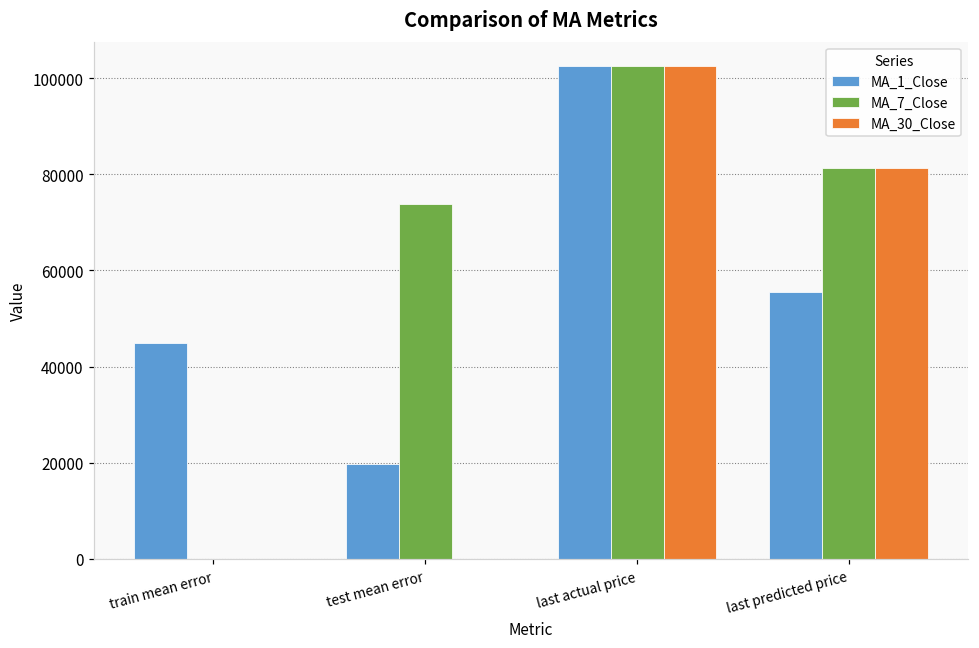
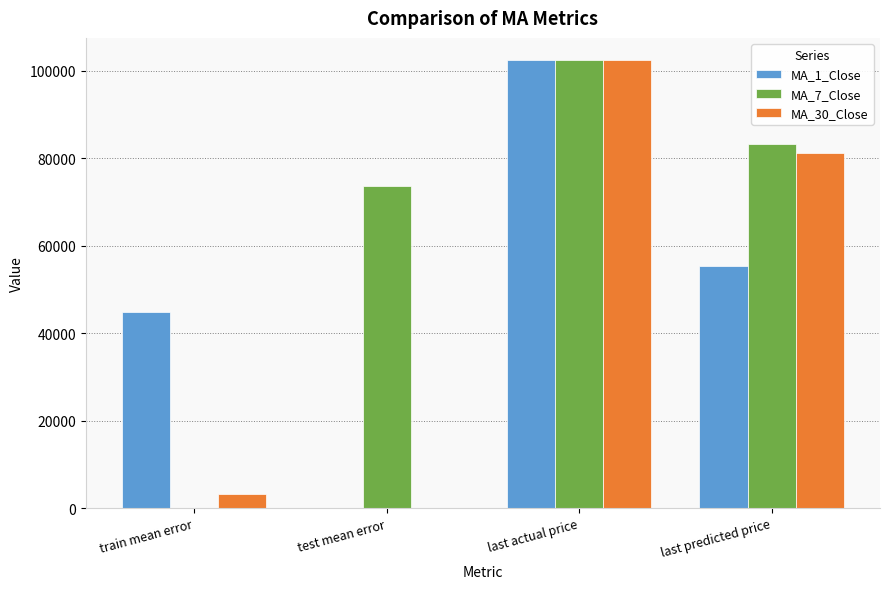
MA_30_Close, train mean error: 0 -> 3000
MA_1_Close, test mean error: 20000 -> 0
MA_7_Close, last predicted price: 81000 -> 83000
